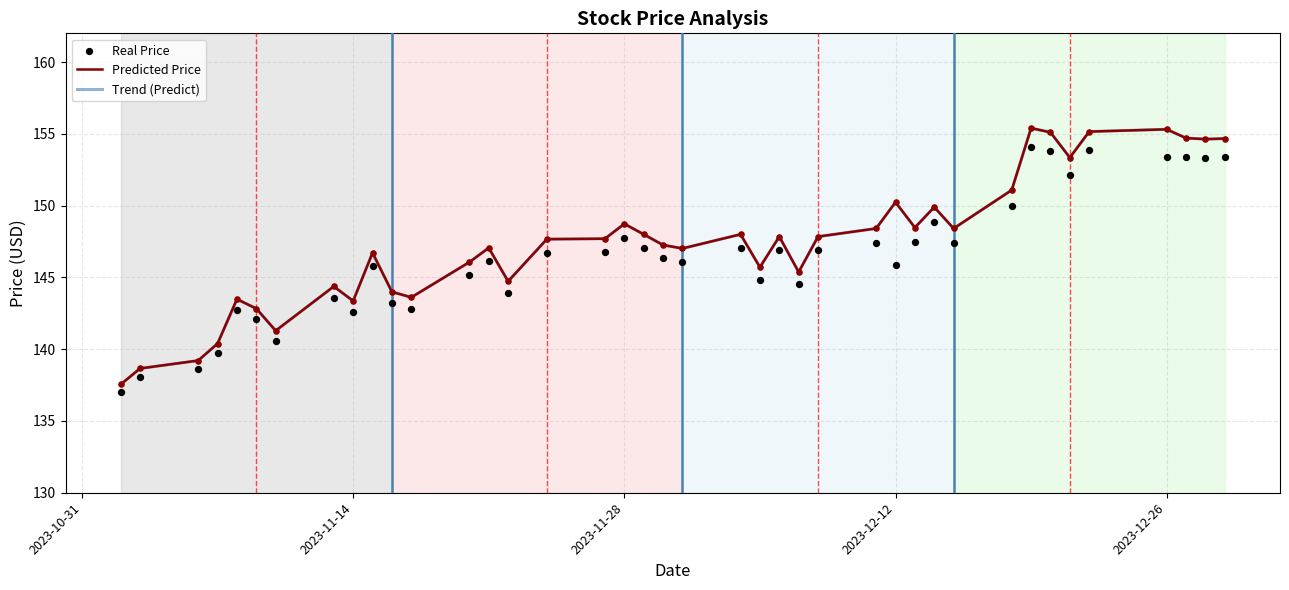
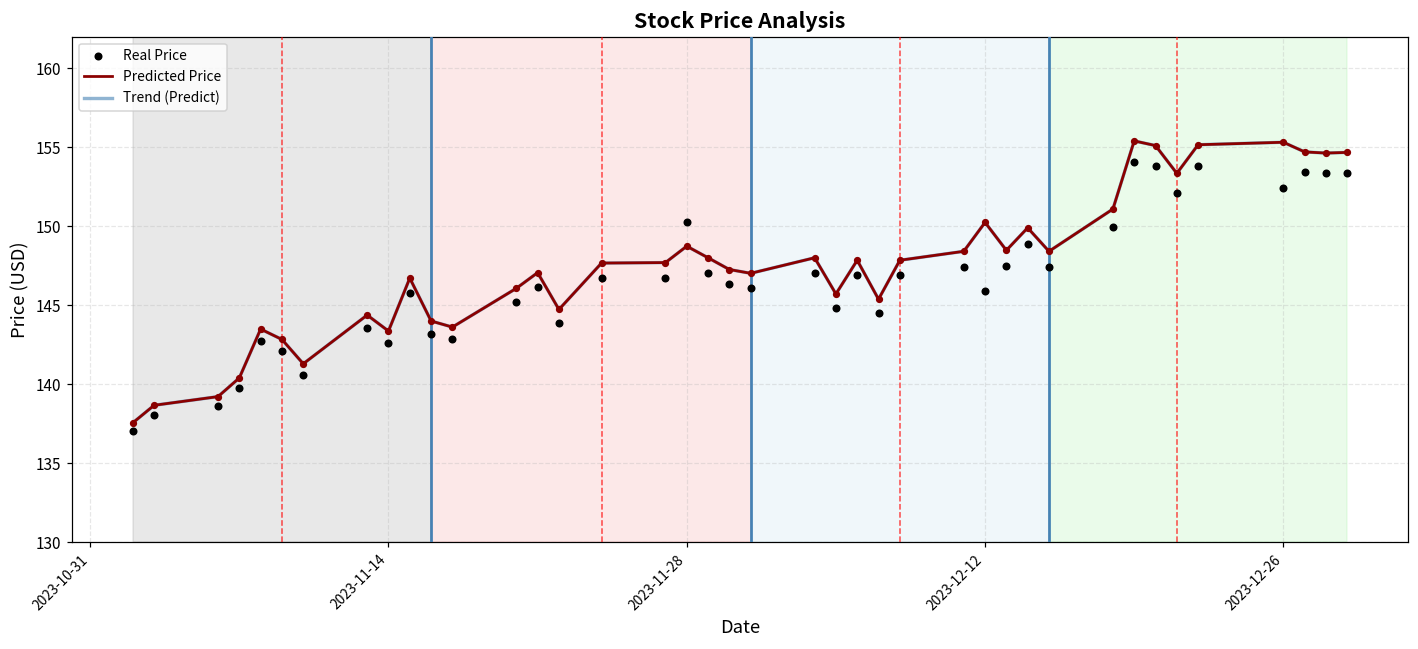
Real Price, 2023-11-28: 147.7 -> 150.3
Real Price, 2023-12-26: 153.4 -> 152.4
